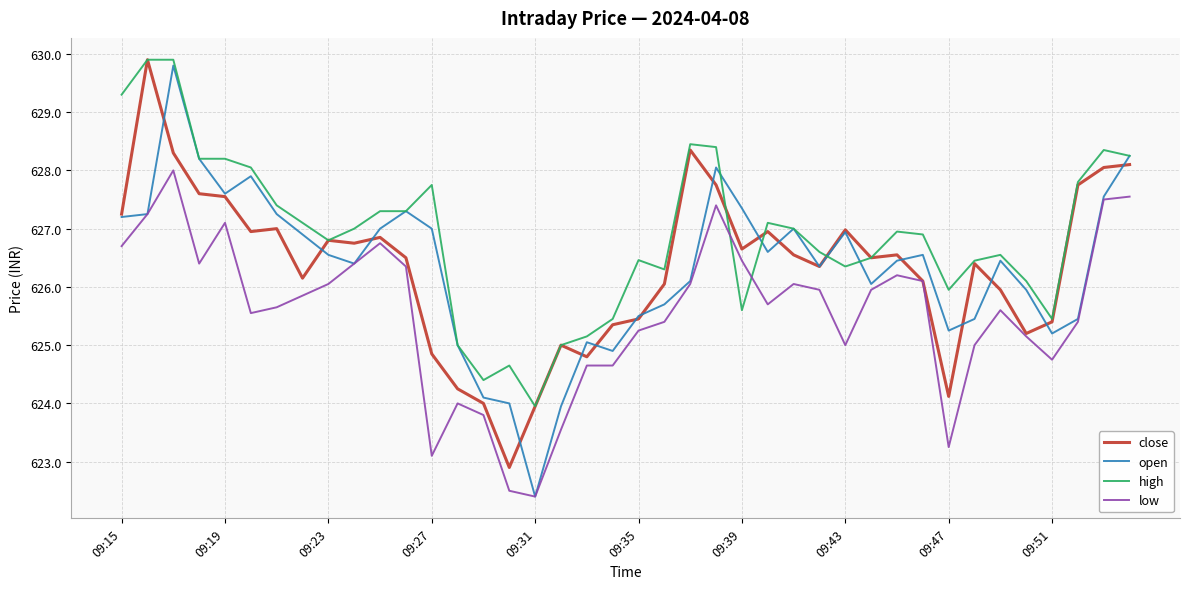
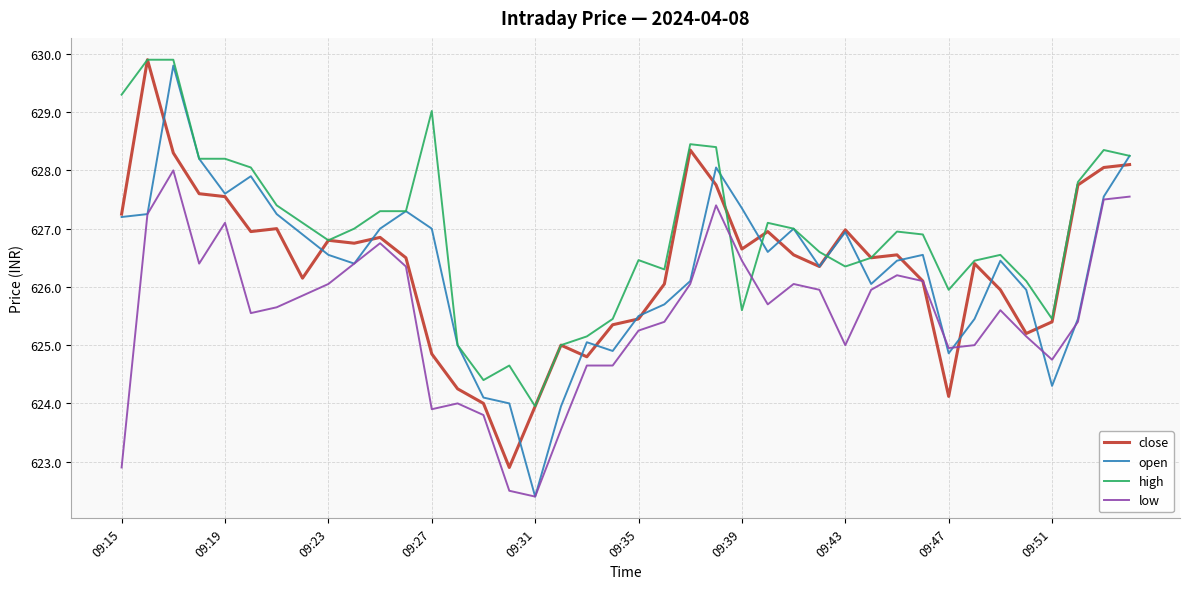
low, 09:15: 626.7 -> 622.9
high, 09:27: 627.8 -> 629.0
low, 09:27: 623.1 -> 623.9
open, 09:47: 625.3 -> 624.9
low, 09:47: 623.3 -> 625.0
open, 09:51: 625.2 -> 624.3
